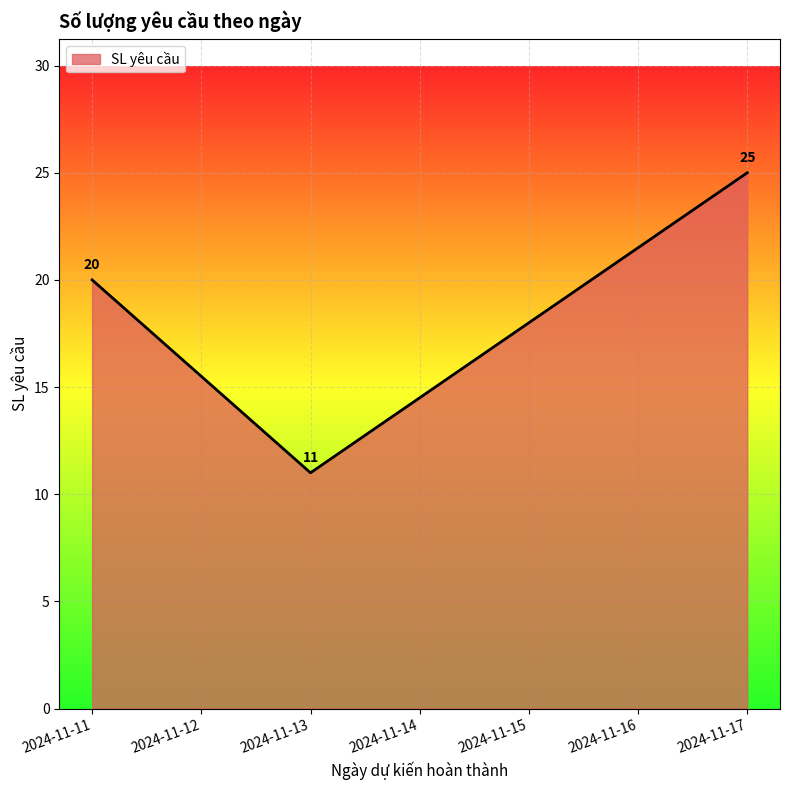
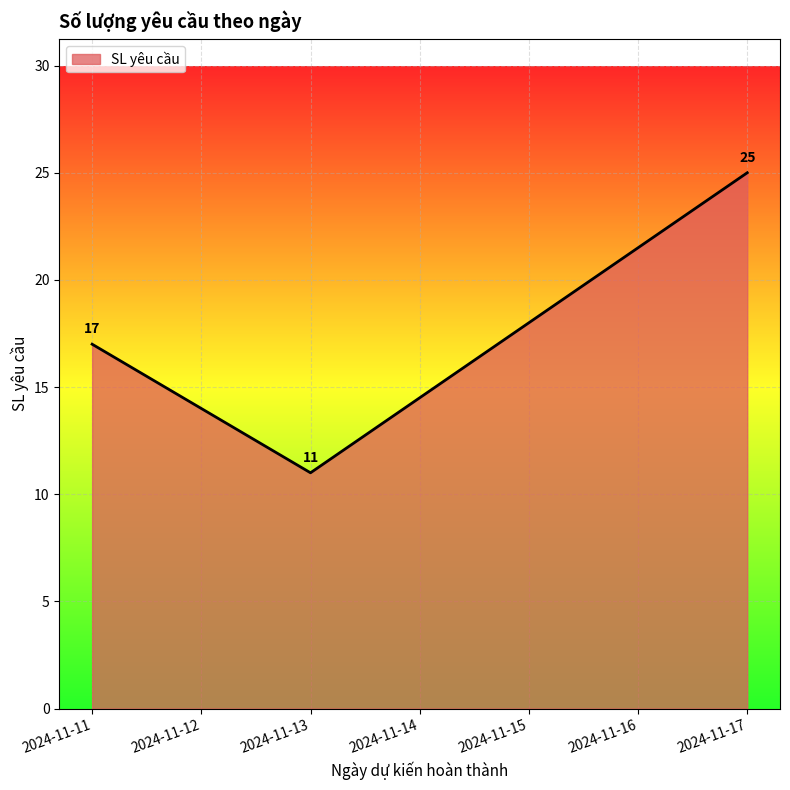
2024-11-11: 20 -> 17
